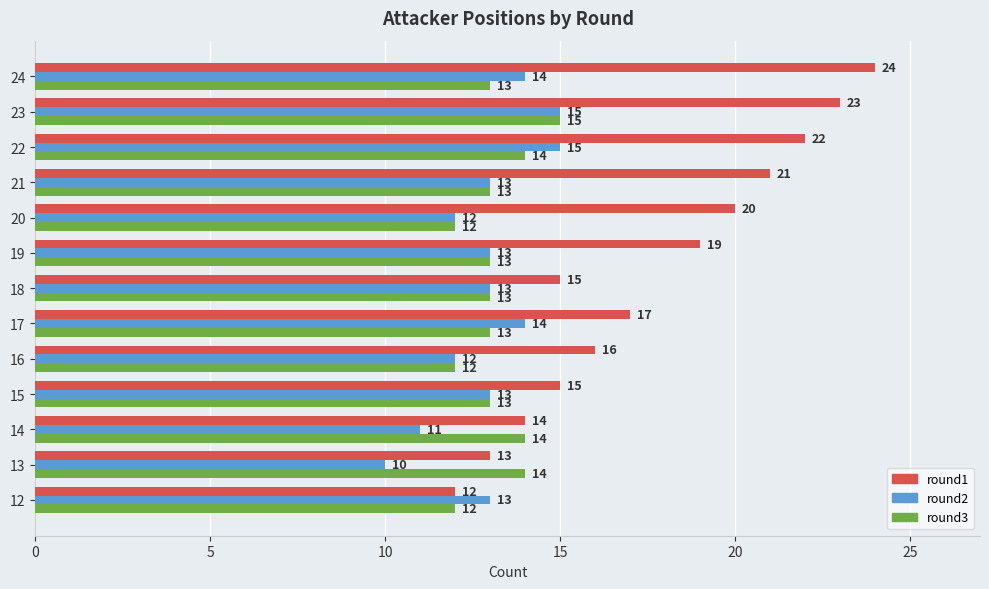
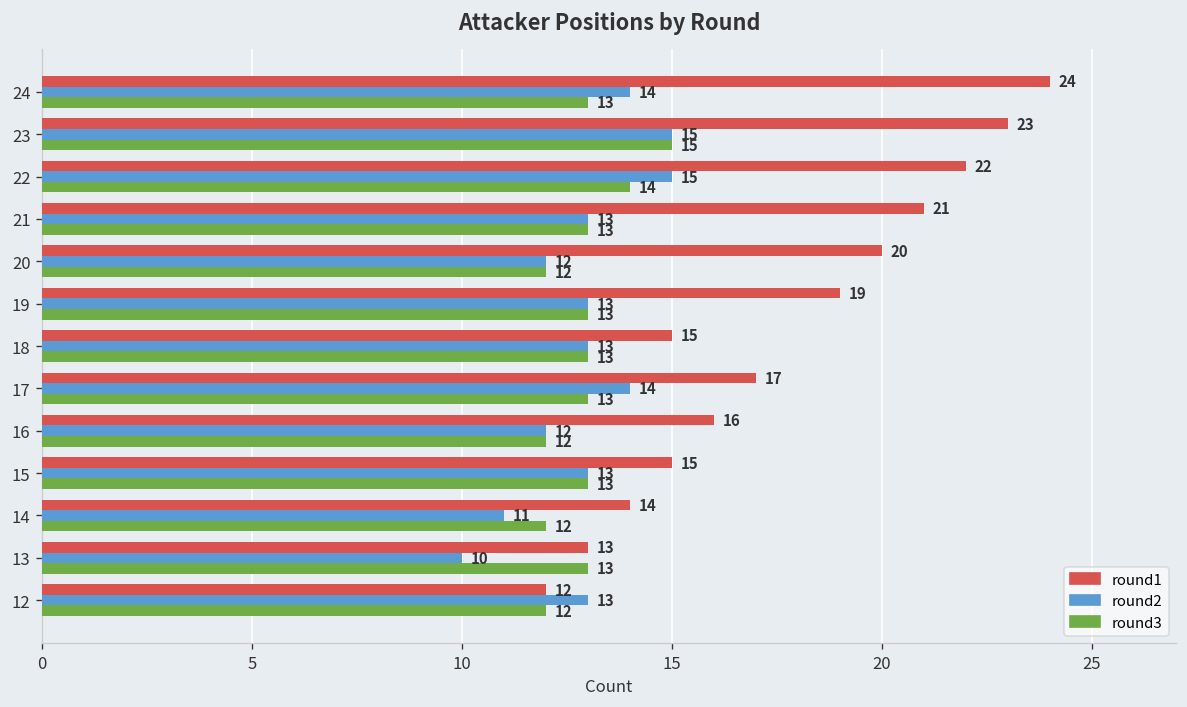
round3, 14: 14 -> 12
round3, 13: 14 -> 13
